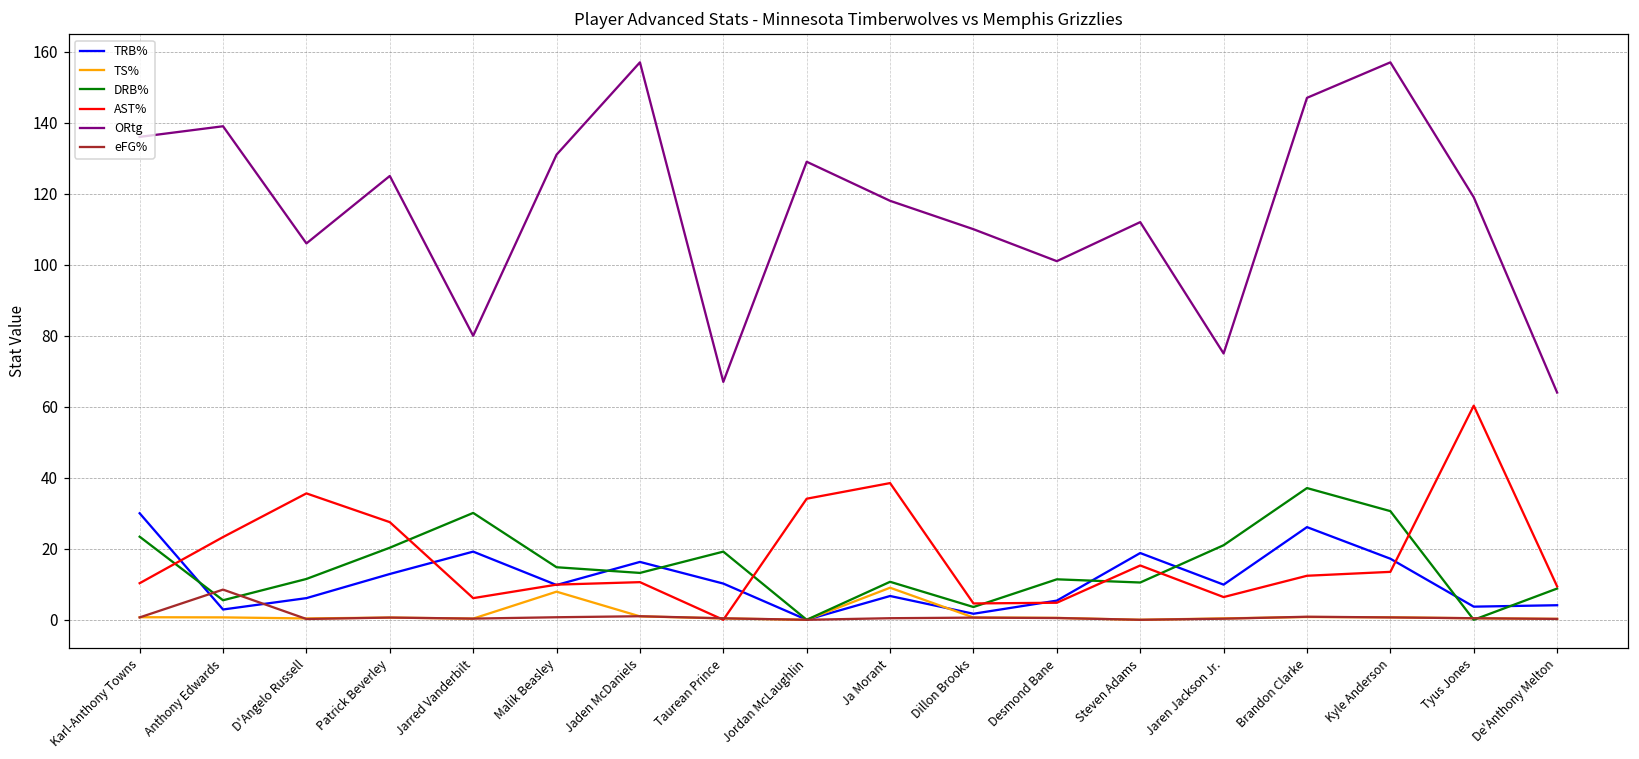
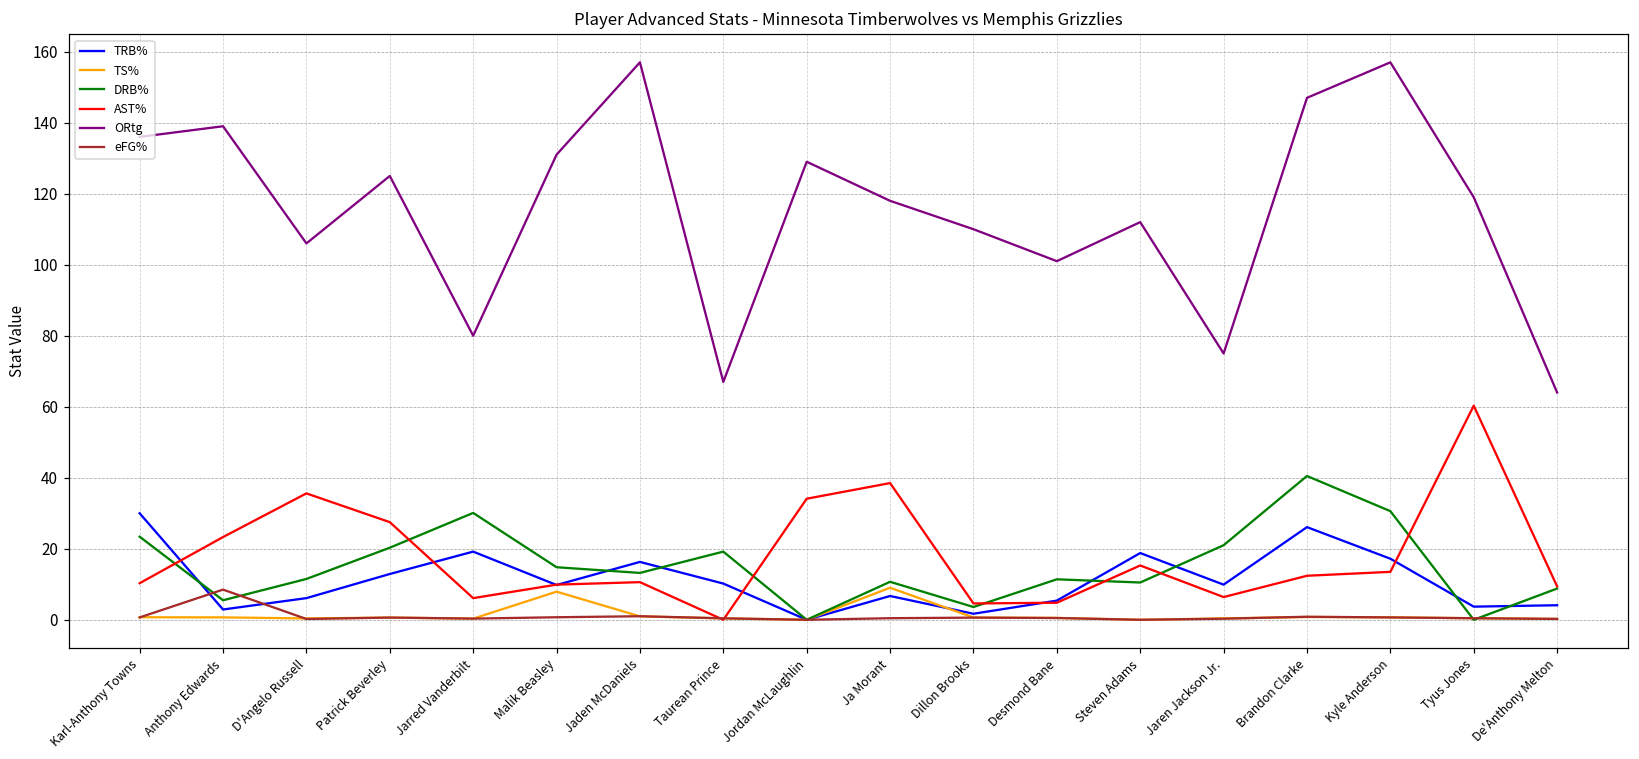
DRB%, Brandon Clarke: 37 -> 41
